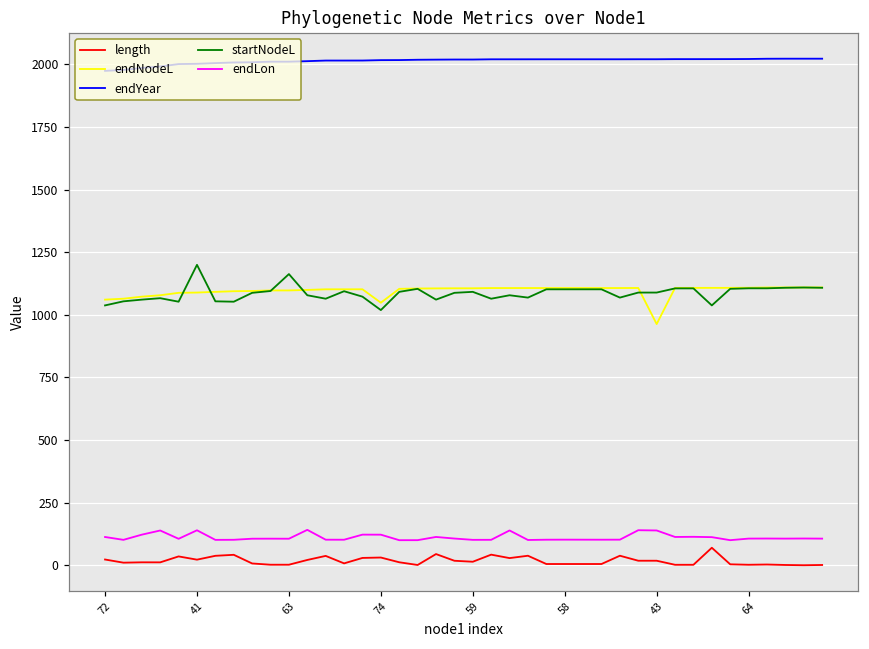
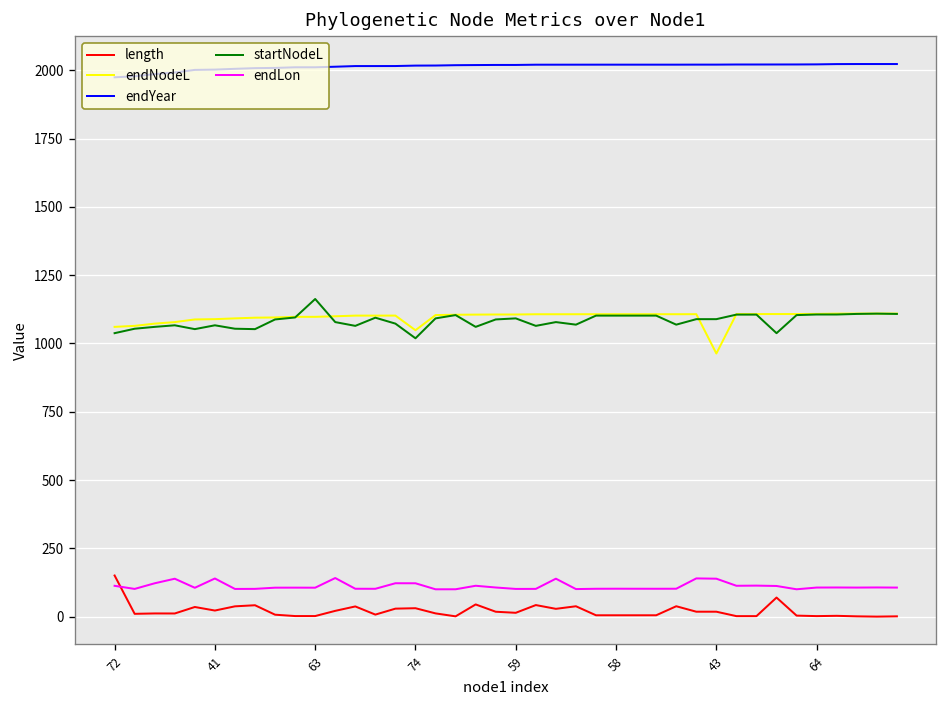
length, 72: 20 -> 150
startNodeL, 41: 1200 -> 1070
